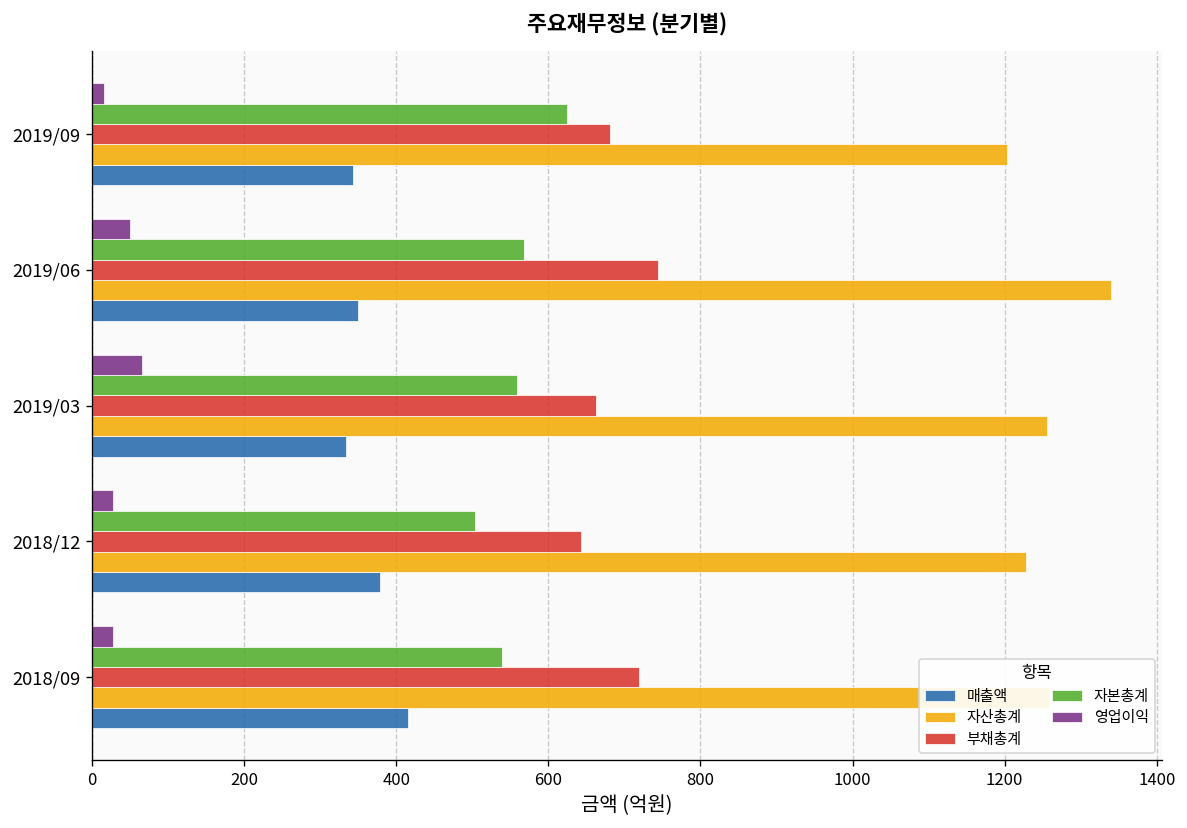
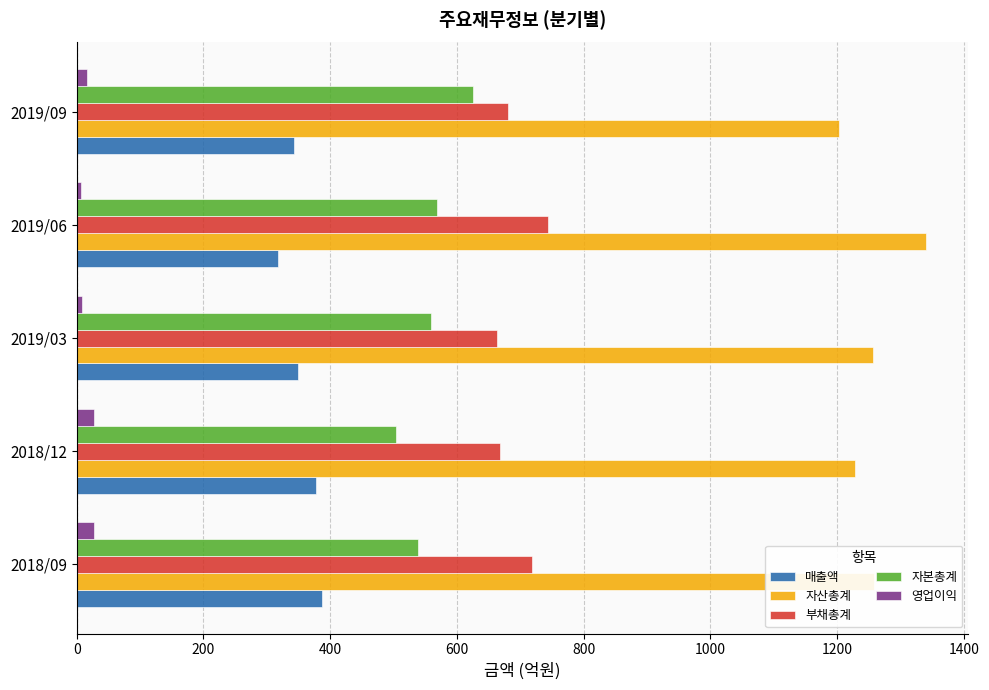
영업이익, 2019/06: 50 -> 10
매출액, 2019/06: 350 -> 320
영업이익, 2019/03: 70 -> 10
매출액, 2019/03: 330 -> 350
부채총계, 2018/12: 640 -> 670
매출액, 2018/09: 420 -> 390
